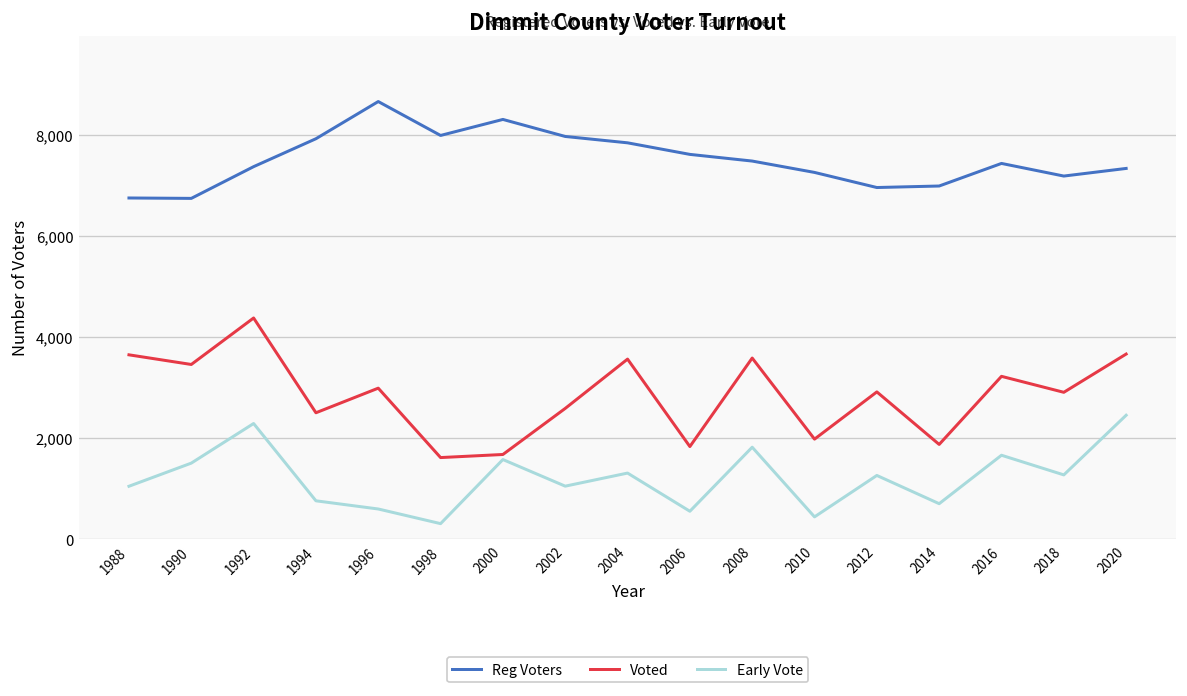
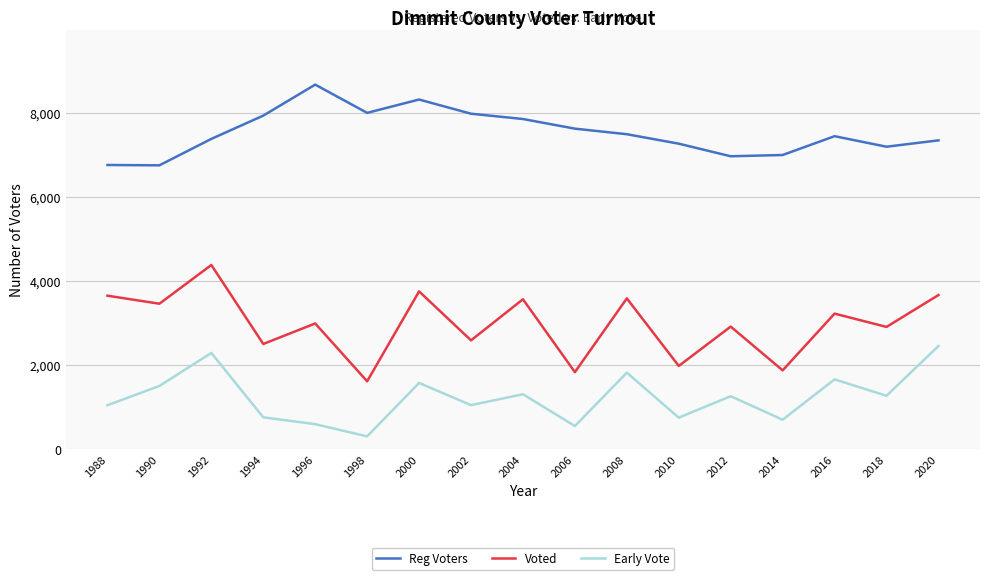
Voted, 2000: 1,700 -> 3,800
Early Vote, 2010: 400 -> 800
